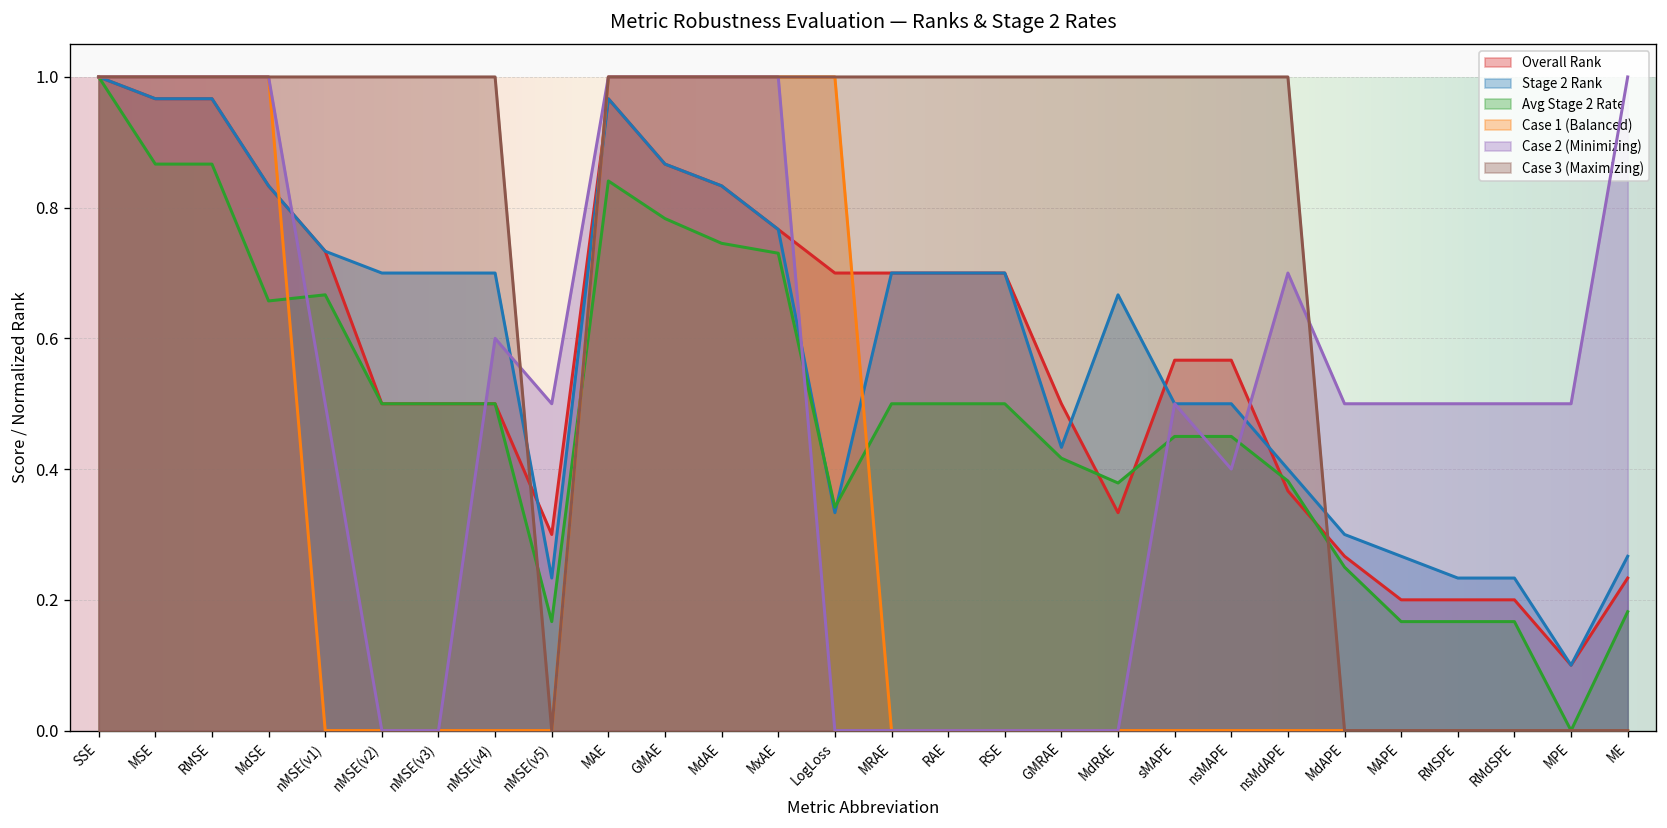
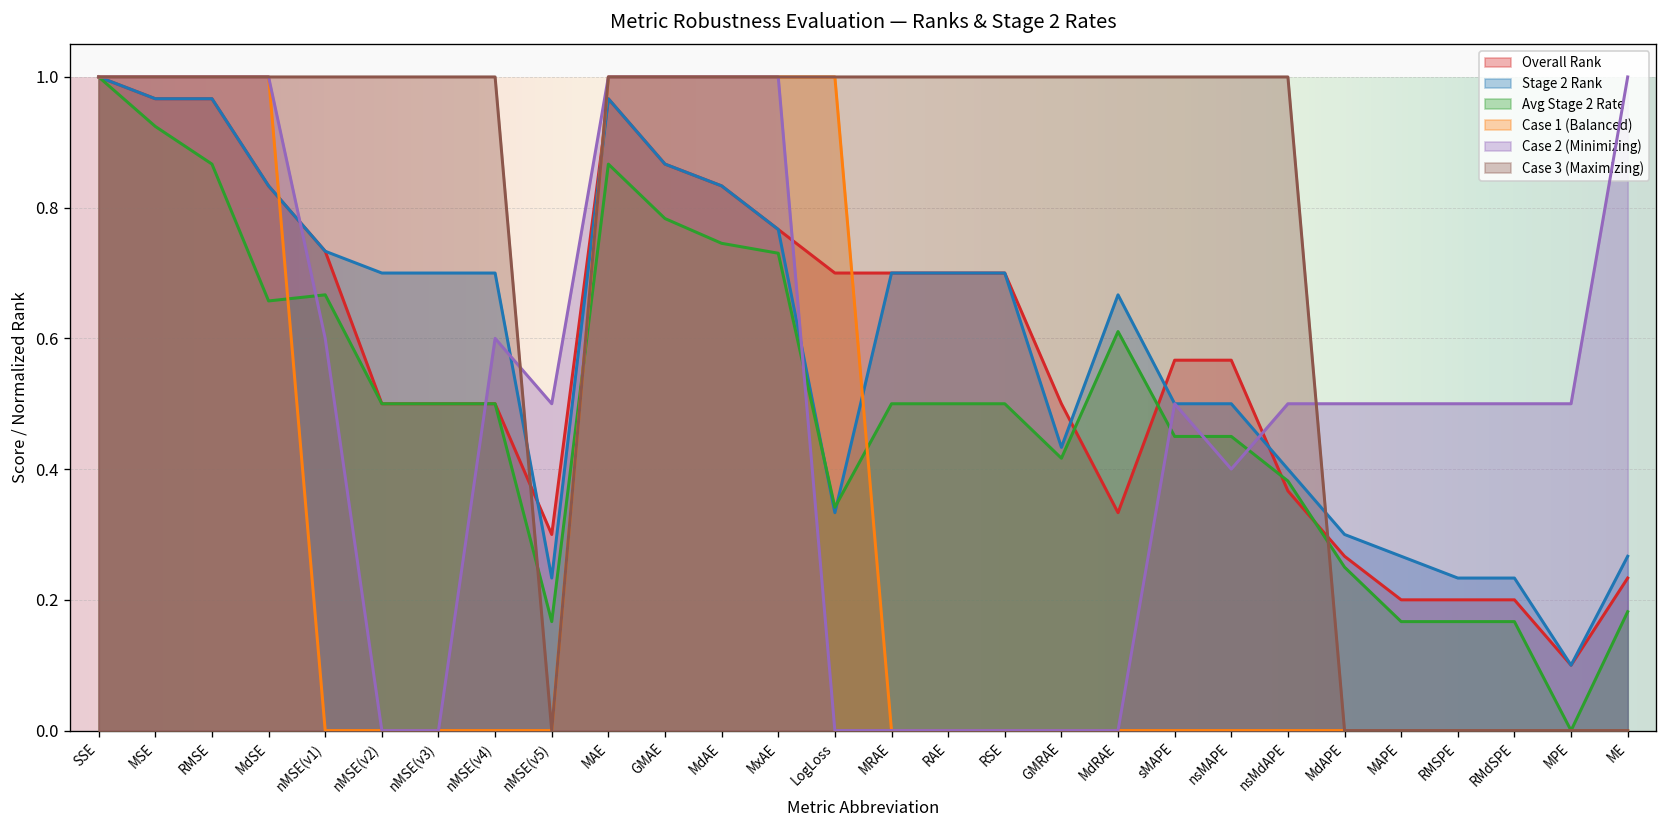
Avg Stage 2 Rate, MSE: 0.87 -> 0.92
Case 2 (Minimizing), nMSE(v1): 0.5 -> 0.6
Avg Stage 2 Rate, MAE: 0.84 -> 0.87
Avg Stage 2 Rate, MdRAE: 0.38 -> 0.61
Case 2 (Minimizing), nsMdAPE: 0.7 -> 0.5
